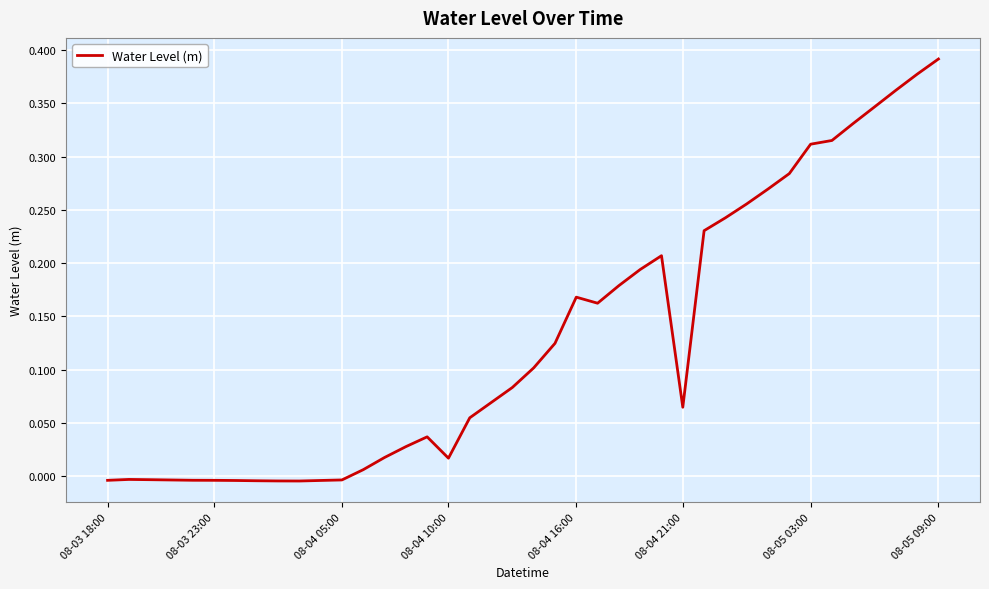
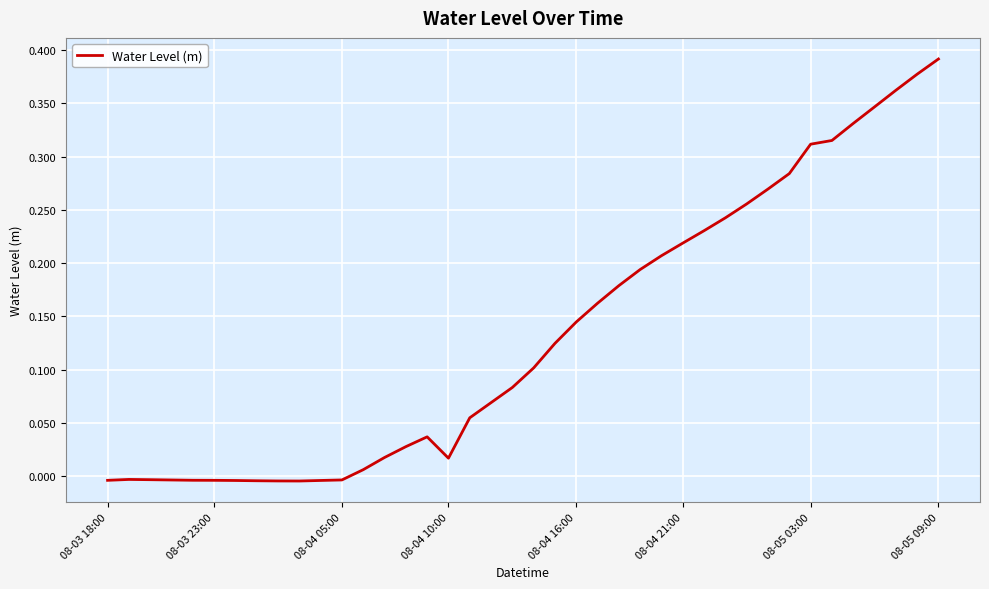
08-04 16:00: 0.168 -> 0.145
08-04 21:00: 0.065 -> 0.219
